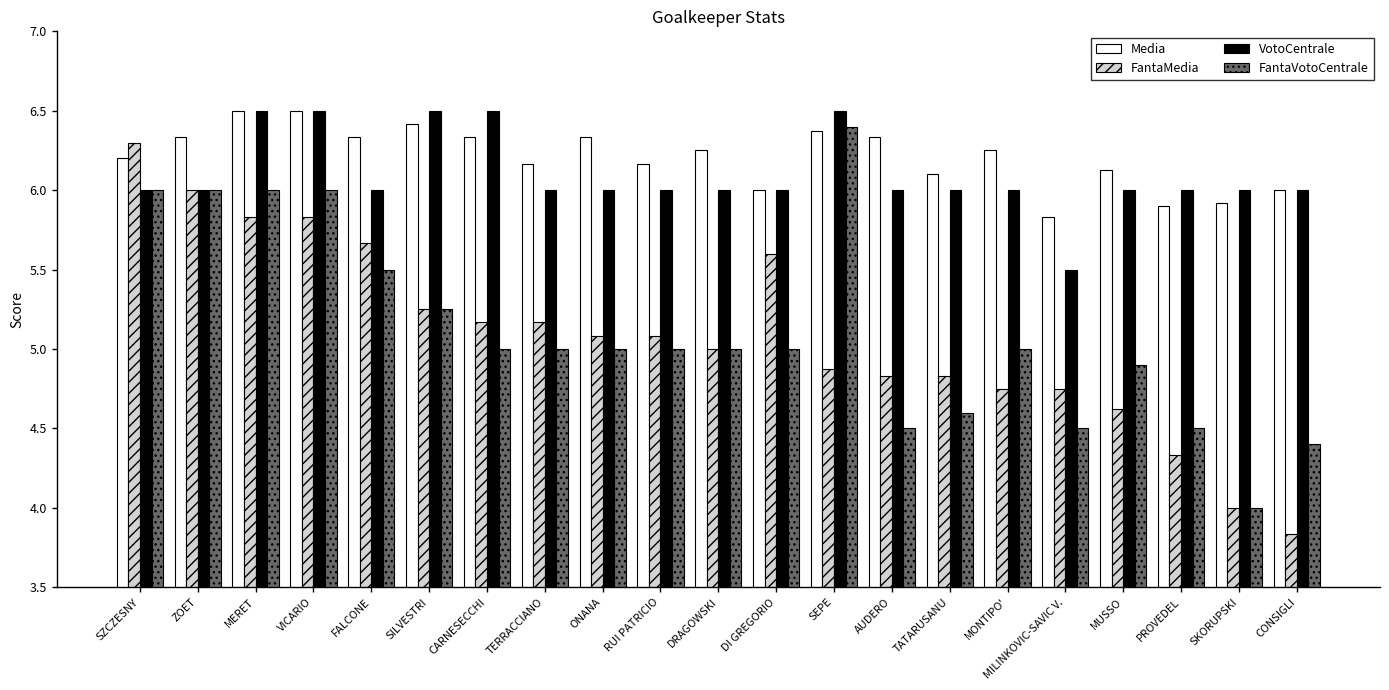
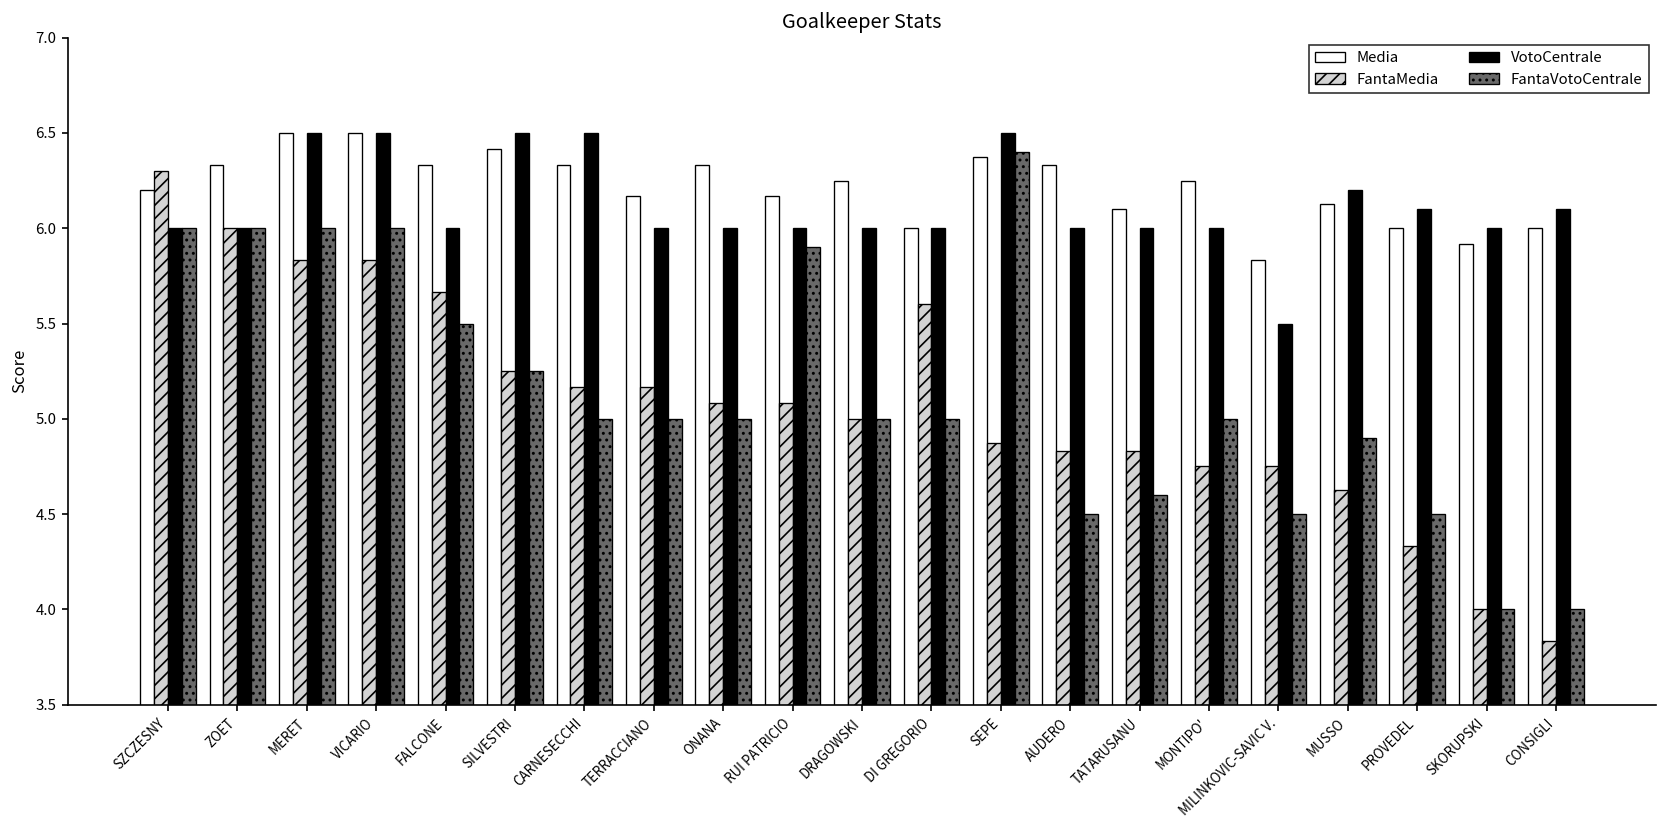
FantaVotoCentrale, RUI PATRICIO: 5.0 -> 5.9
VotoCentrale, MUSSO: 6.0 -> 6.2
Media, PROVEDEL: 5.9 -> 6.0
VotoCentrale, PROVEDEL: 6.0 -> 6.1
VotoCentrale, CONSIGLI: 6.0 -> 6.1
FantaVotoCentrale, CONSIGLI: 4.4 -> 4.0
